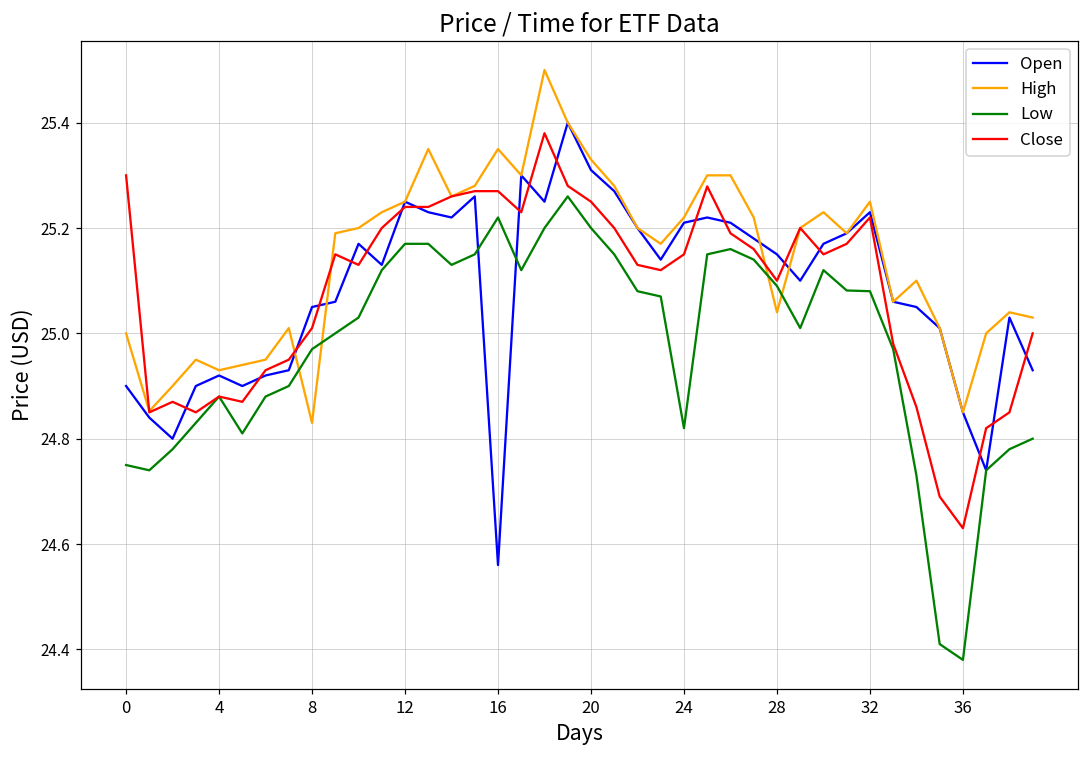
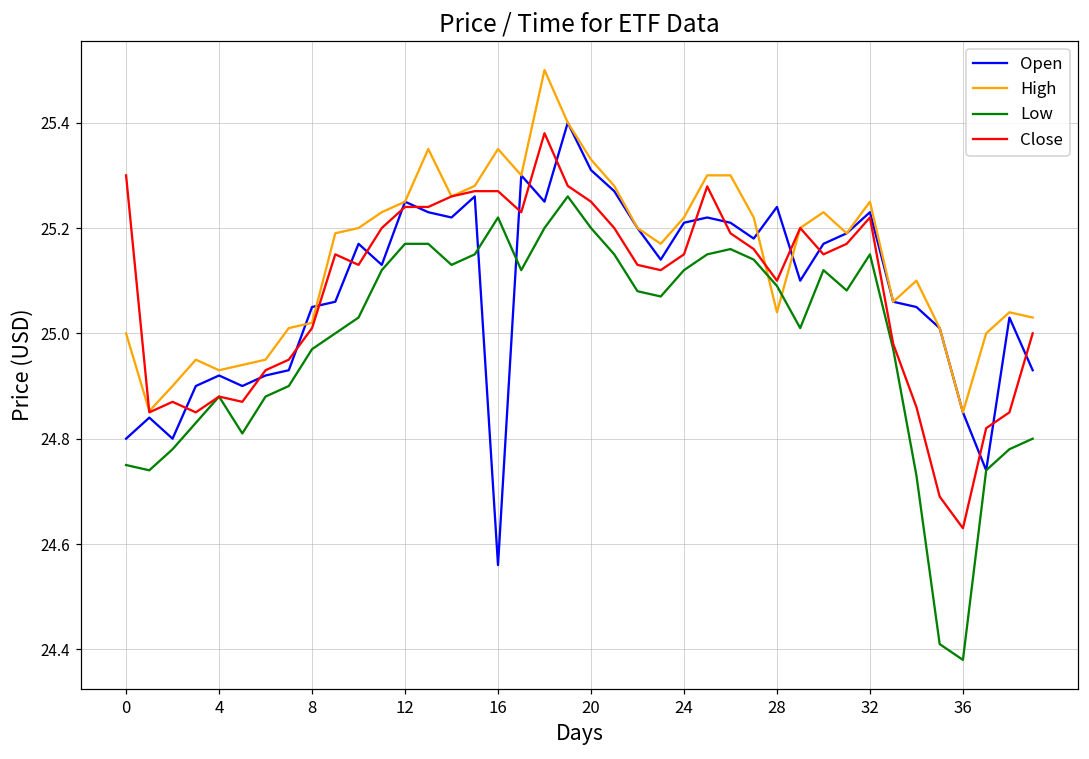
Open, 0: 24.9 -> 24.8
High, 8: 24.83 -> 25.02
Low, 24: 24.82 -> 25.12
Open, 28: 25.15 -> 25.24
Low, 32: 25.08 -> 25.15
